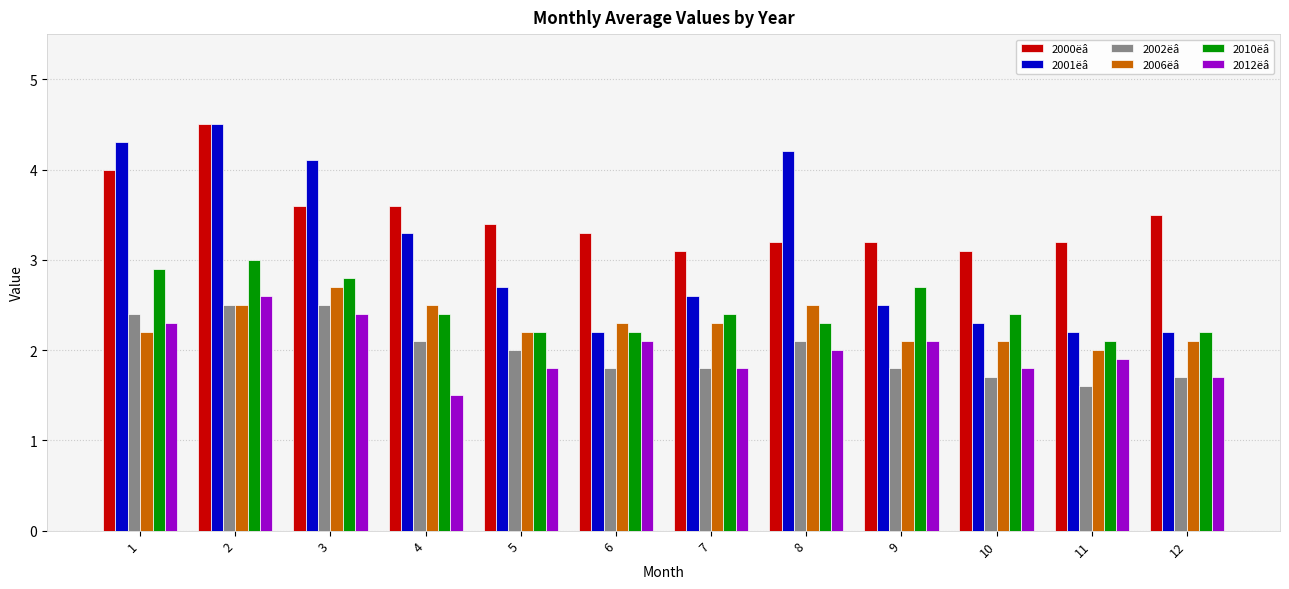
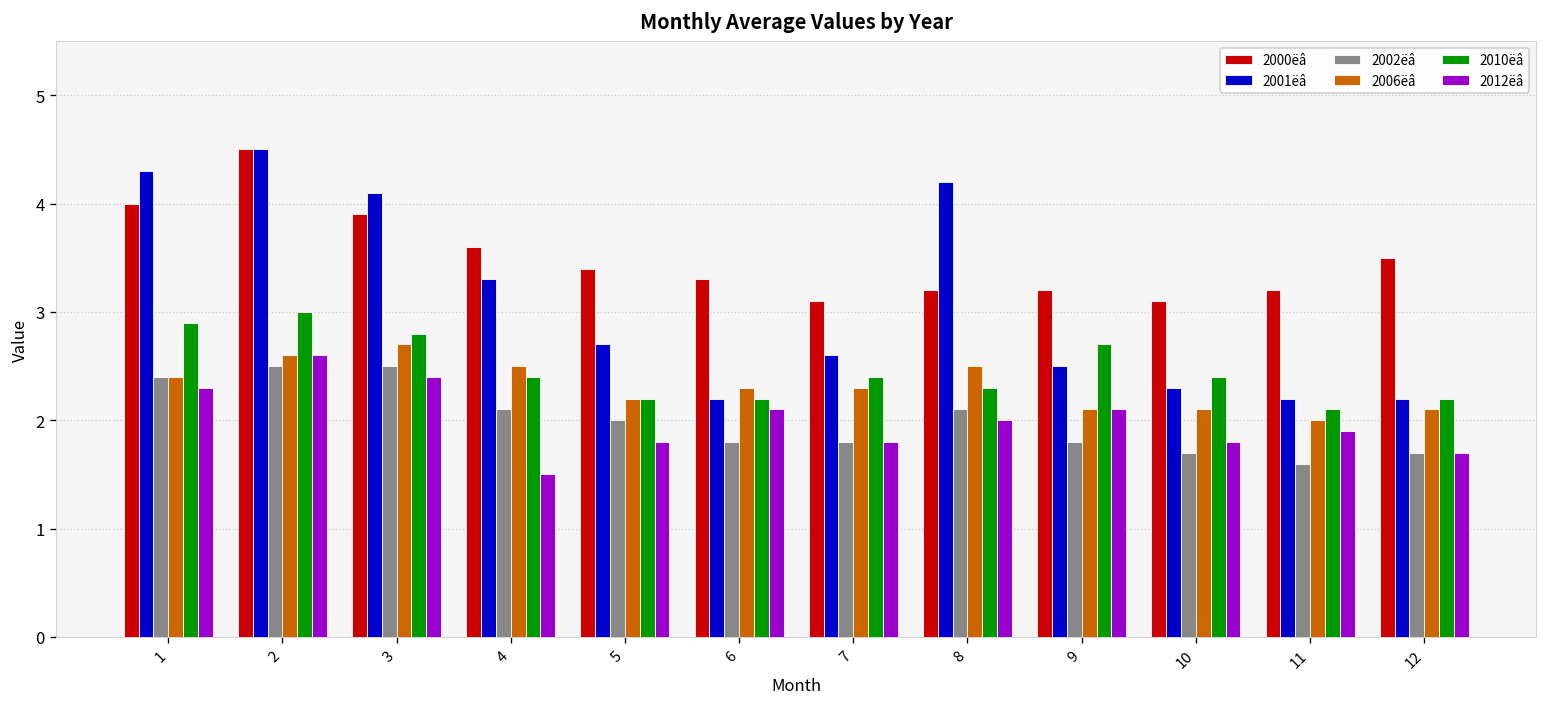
2006ëâ, 1: 2.2 -> 2.4
2006ëâ, 2: 2.5 -> 2.6
2000ëâ, 3: 3.6 -> 3.9
